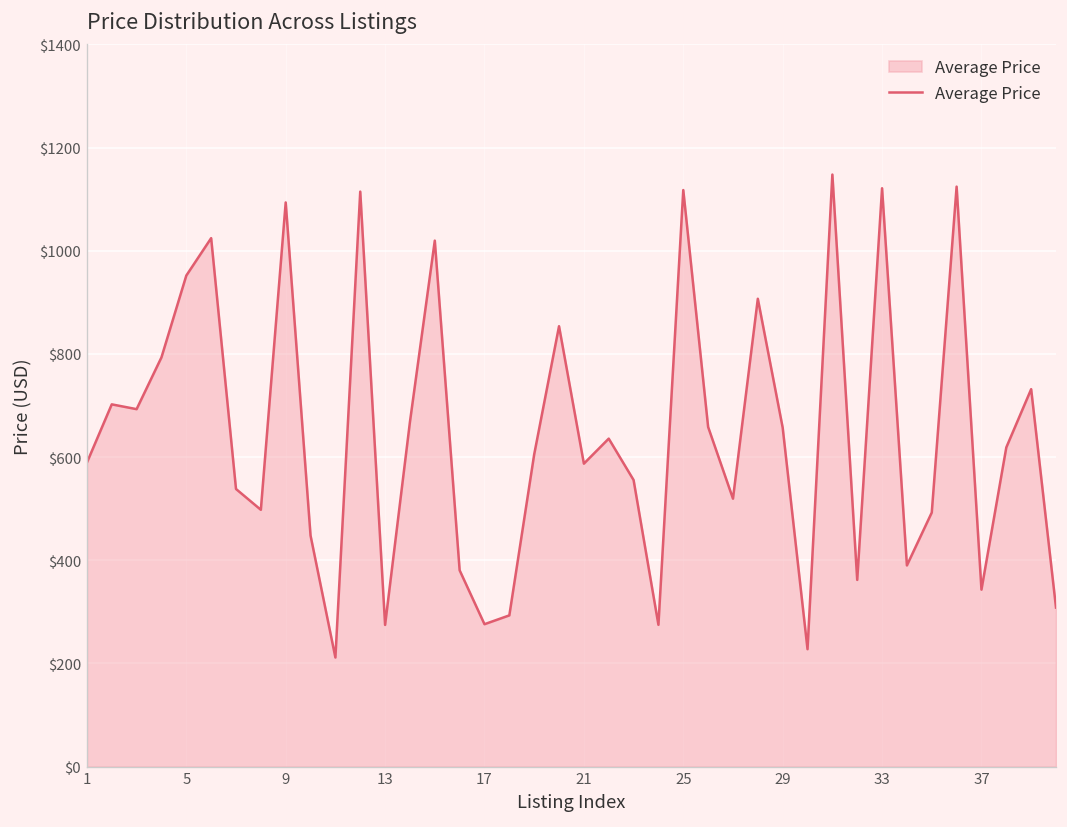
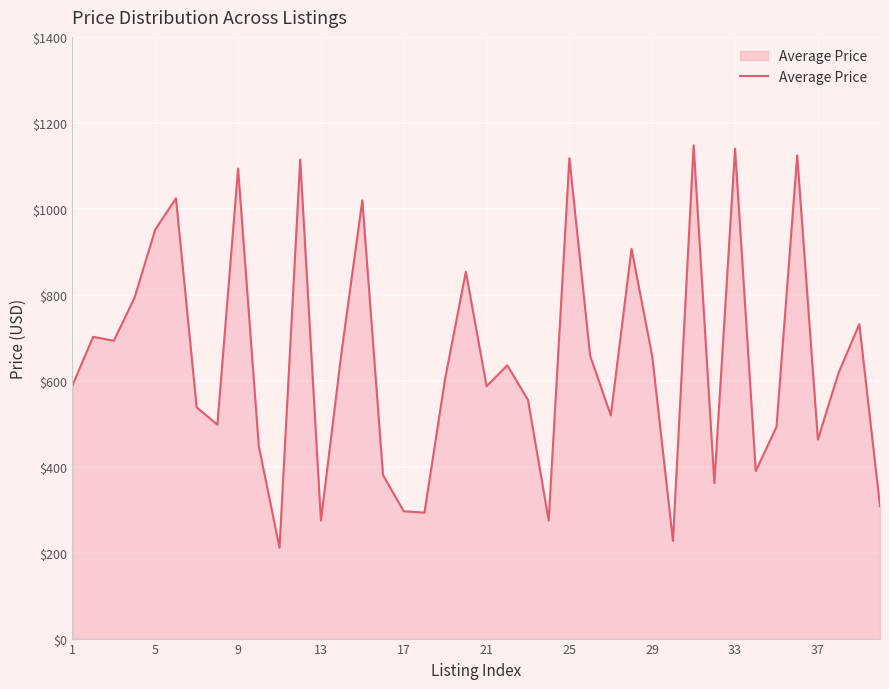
17: $280 -> $300
33: $1120 -> $1140
37: $340 -> $460
